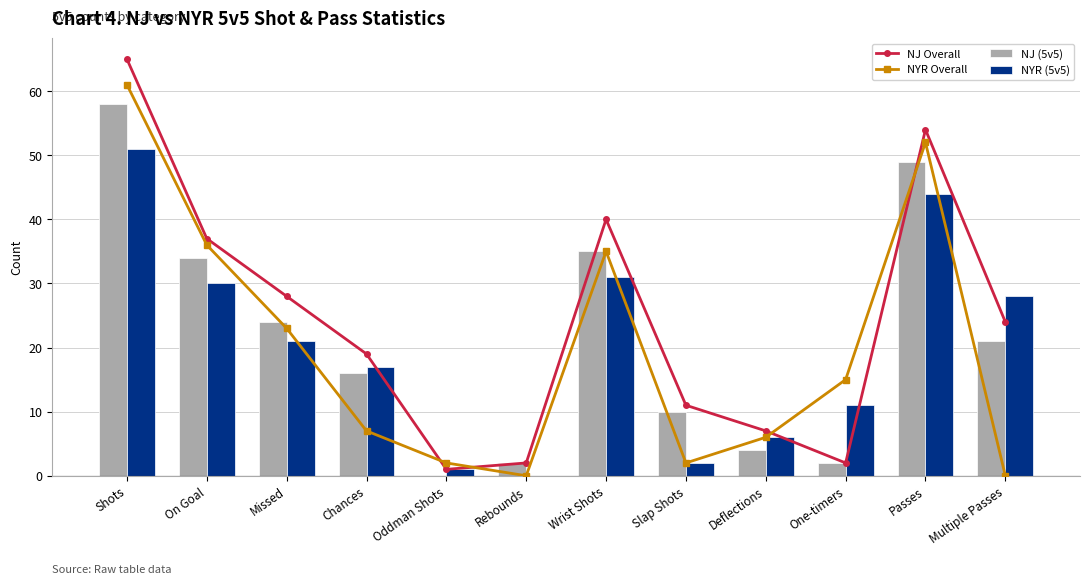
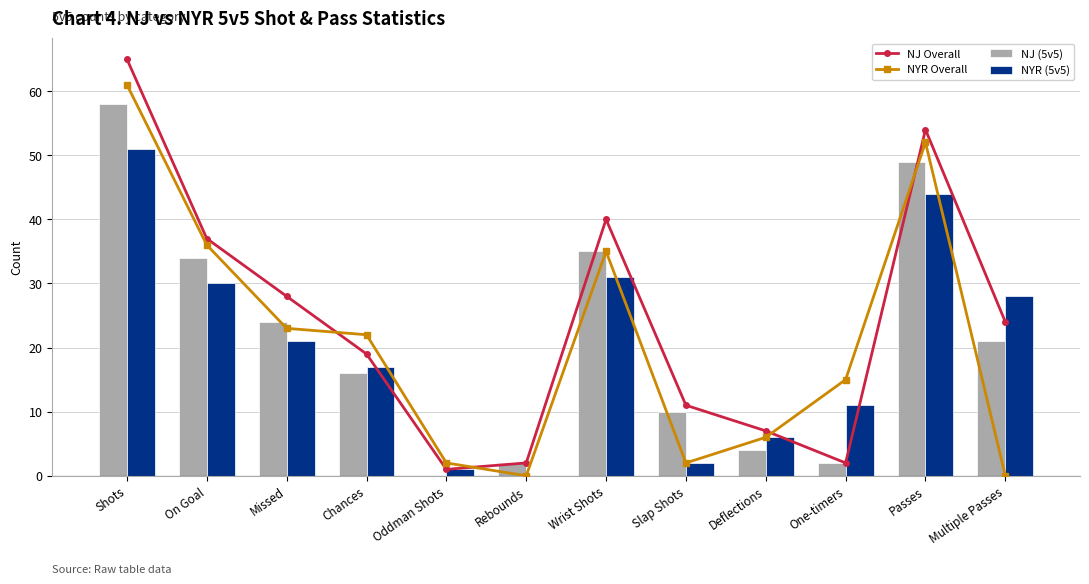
NYR Overall, Chances: 7 -> 22
